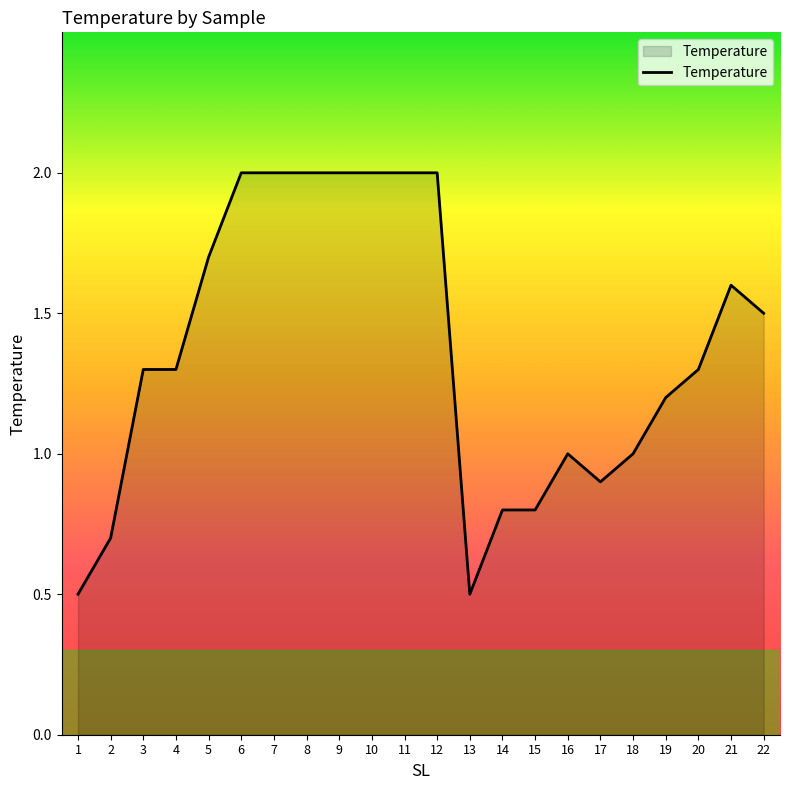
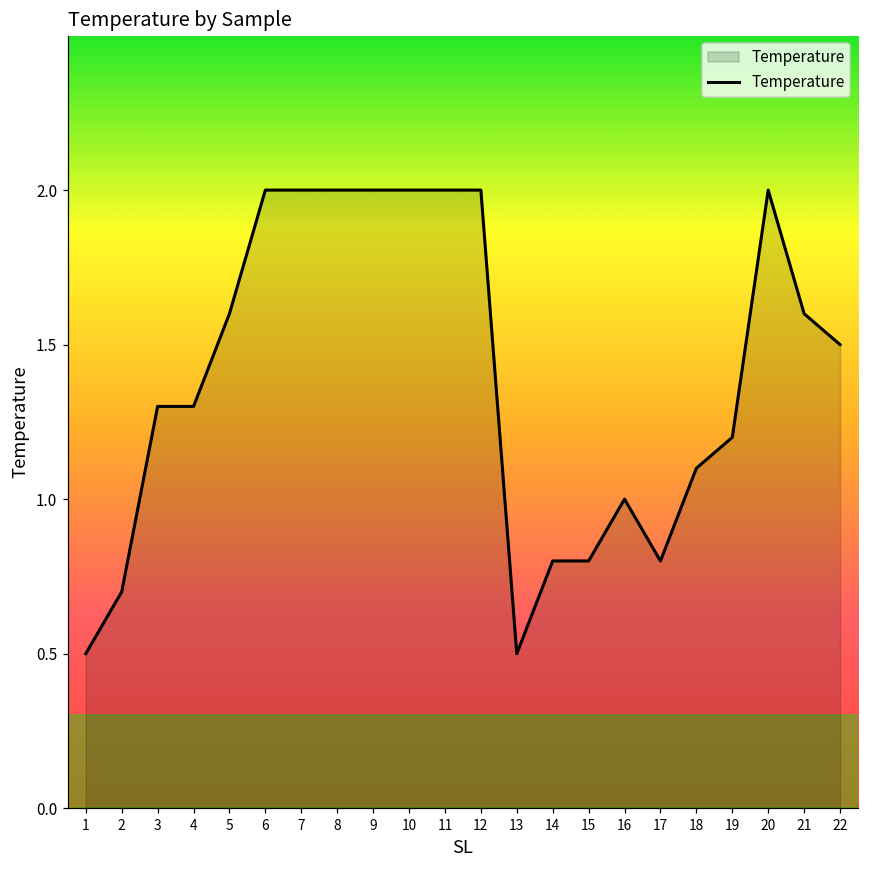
5: 1.7 -> 1.6
17: 0.9 -> 0.8
18: 1.0 -> 1.1
20: 1.3 -> 2.0
